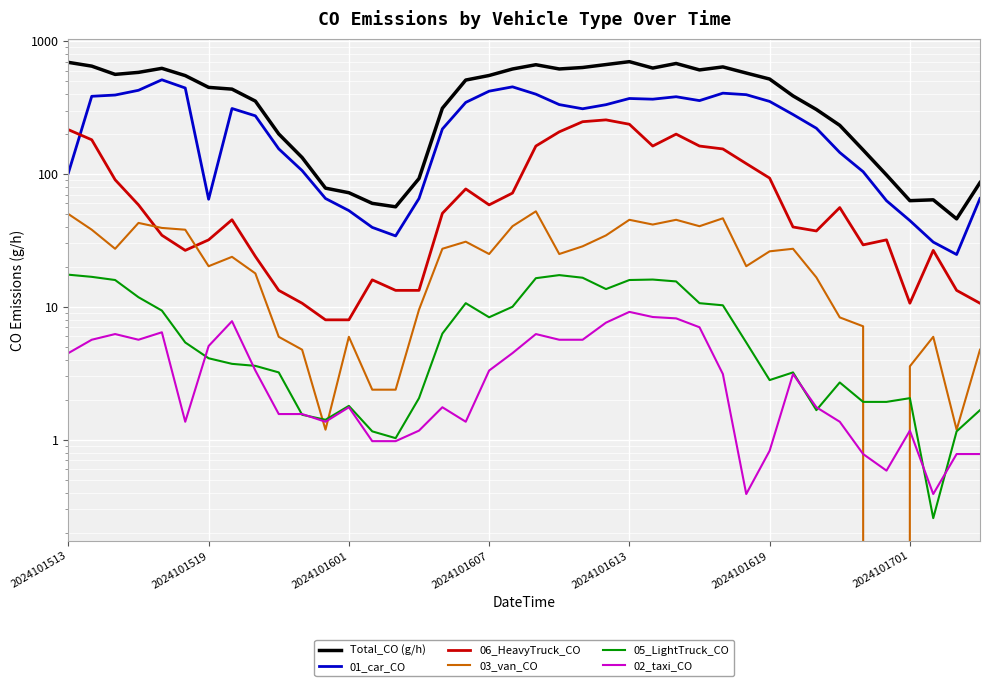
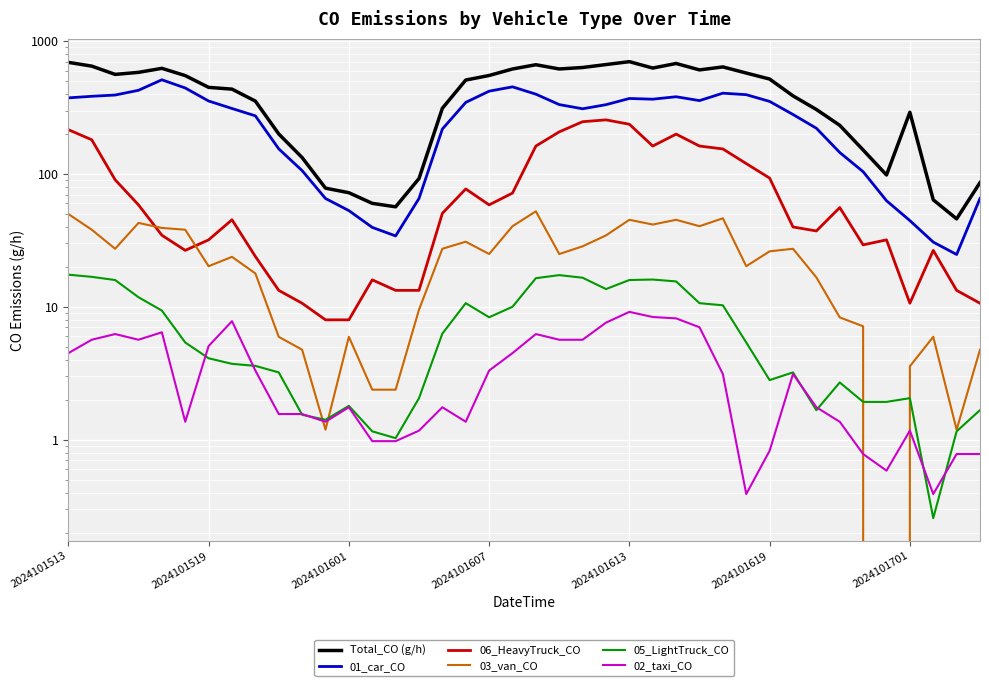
01_car_CO, 2024101513: 100 -> 370
01_car_CO, 2024101519: 60 -> 350
Total_CO (g/h), 2024101701: 60 -> 290
